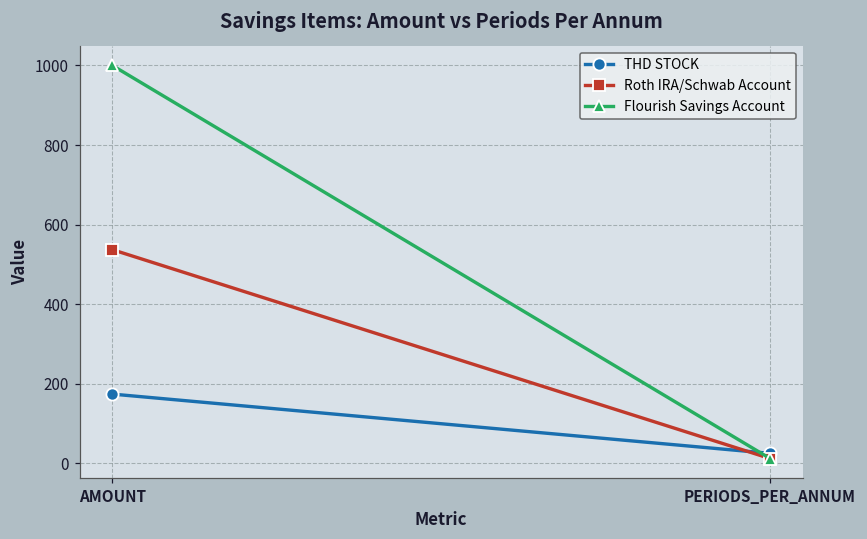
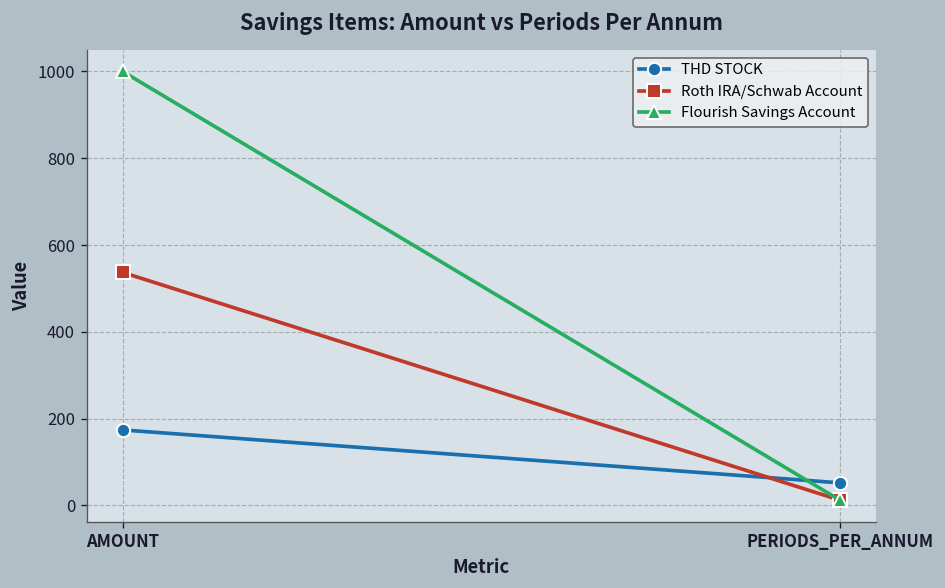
THD STOCK, PERIODS_PER_ANNUM: 30 -> 50
